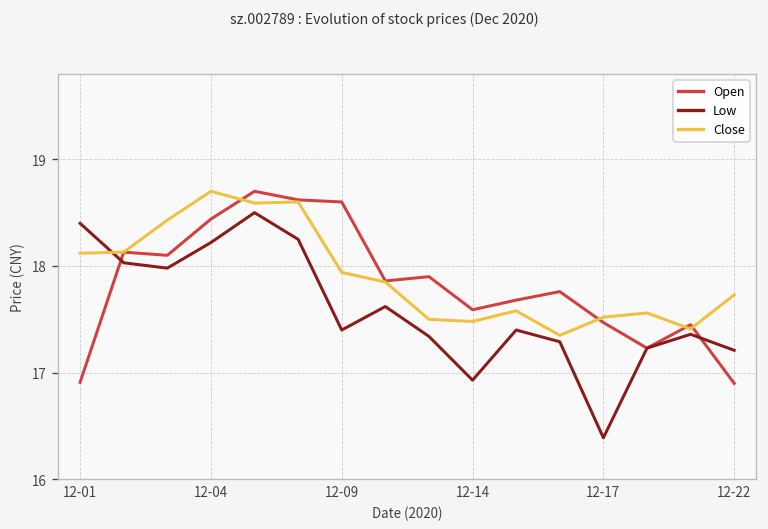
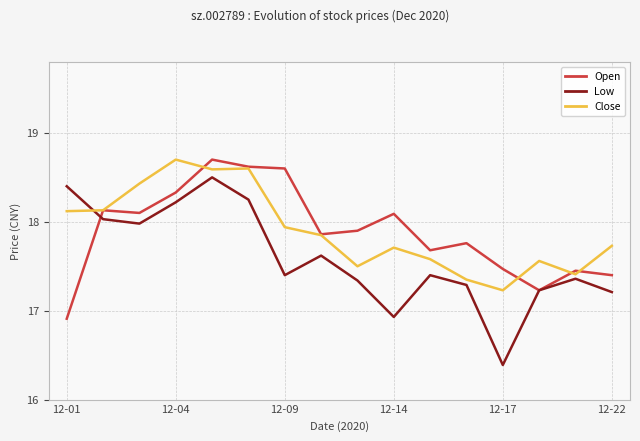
Open, 12-04: 18.4 -> 18.3
Open, 12-14: 17.6 -> 18.1
Close, 12-14: 17.5 -> 17.7
Close, 12-17: 17.5 -> 17.2
Open, 12-22: 16.9 -> 17.4
